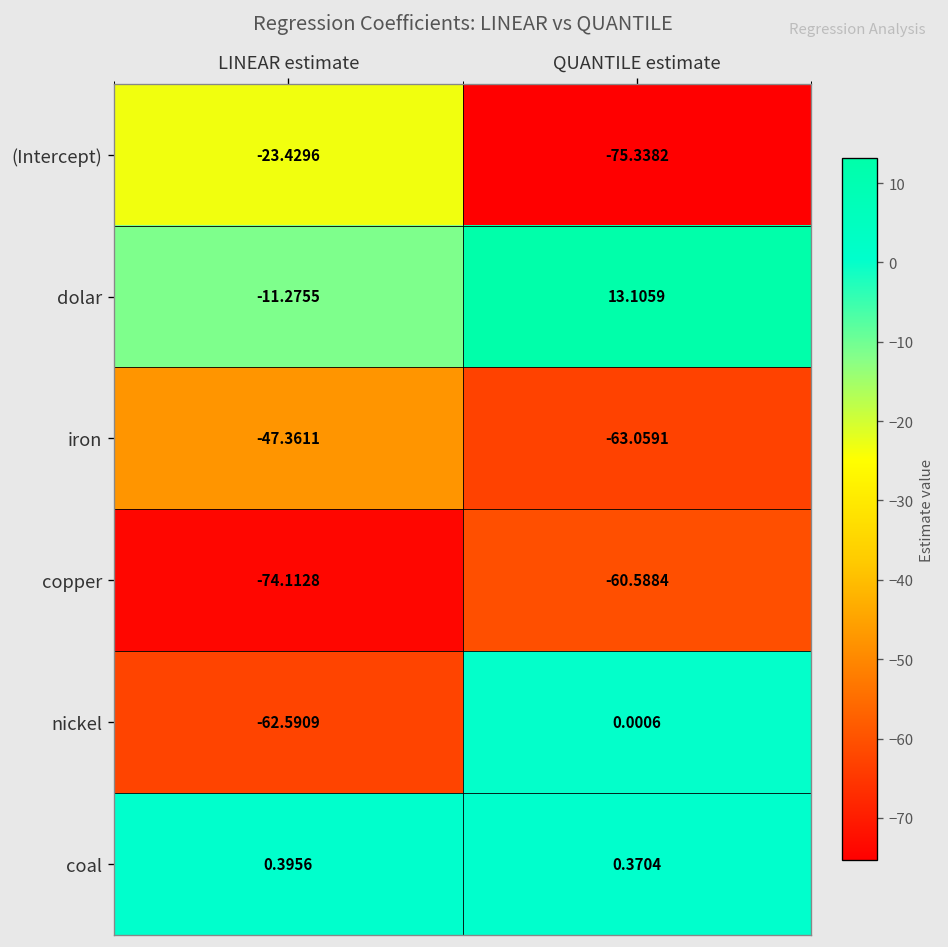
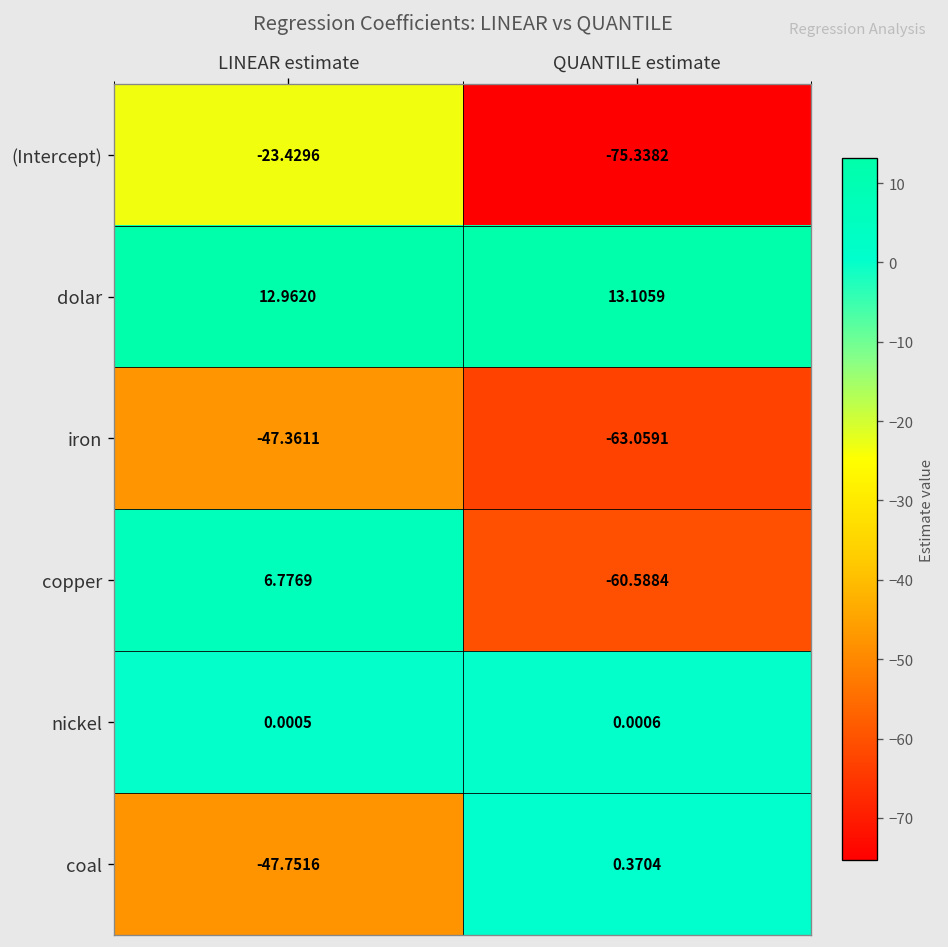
dolar, LINEAR estimate: -11.2755 -> 12.9620
copper, LINEAR estimate: -74.1128 -> 6.7769
nickel, LINEAR estimate: -62.5909 -> 0.0005
coal, LINEAR estimate: 0.3956 -> -47.7516
